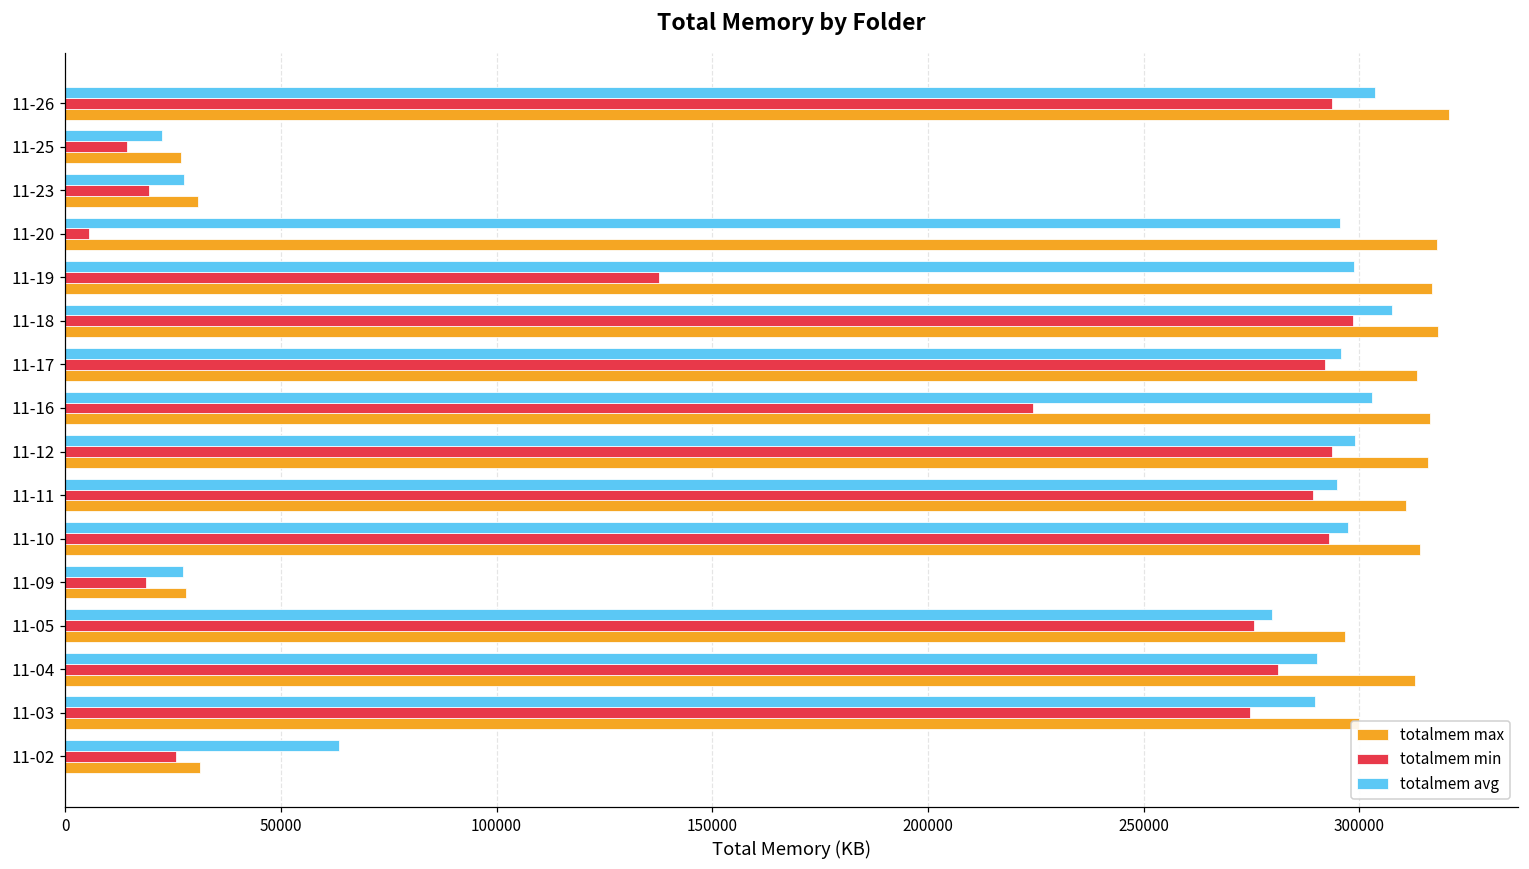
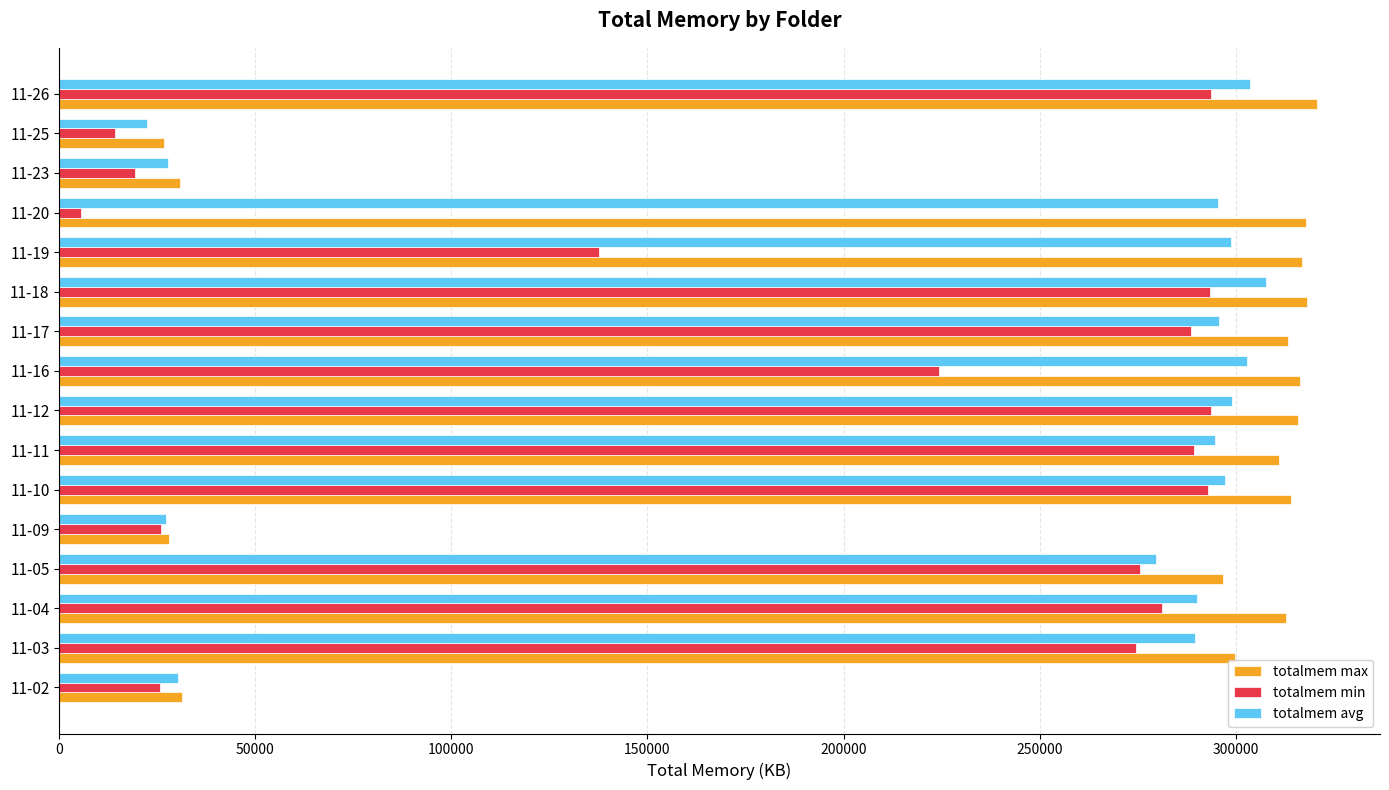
totalmem min, 11-18: 299000 -> 294000
totalmem min, 11-17: 292000 -> 288000
totalmem min, 11-09: 19000 -> 26000
totalmem avg, 11-02: 64000 -> 30000
